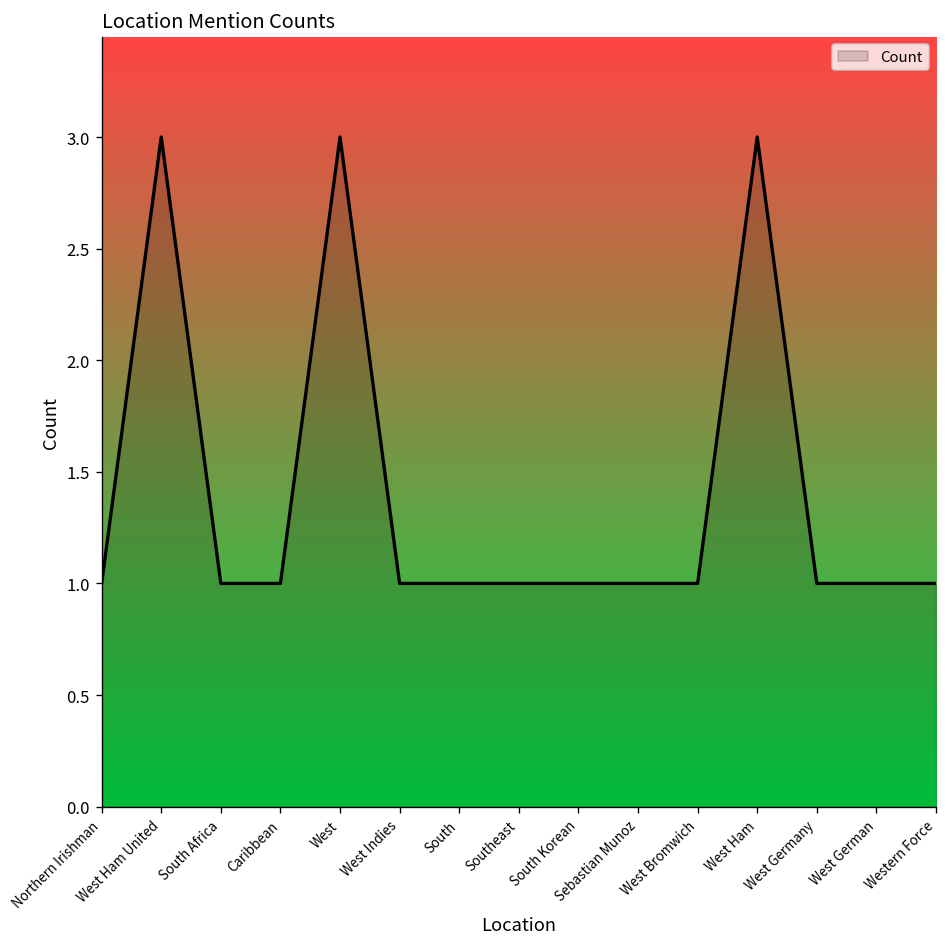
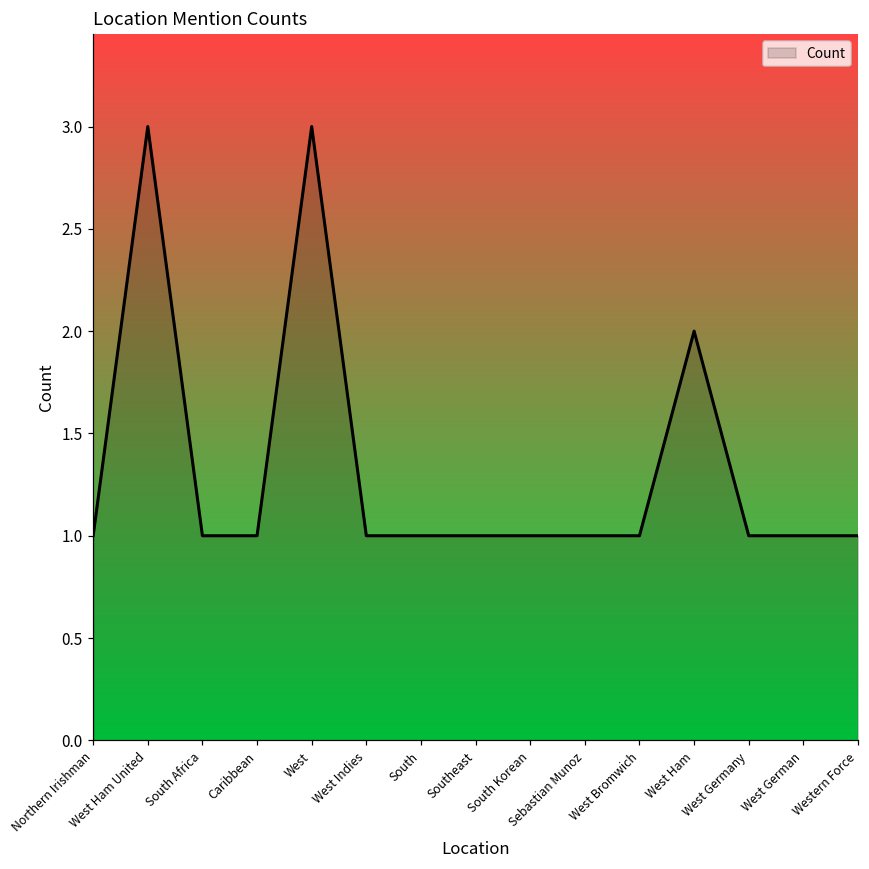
West Ham: 3 -> 2
